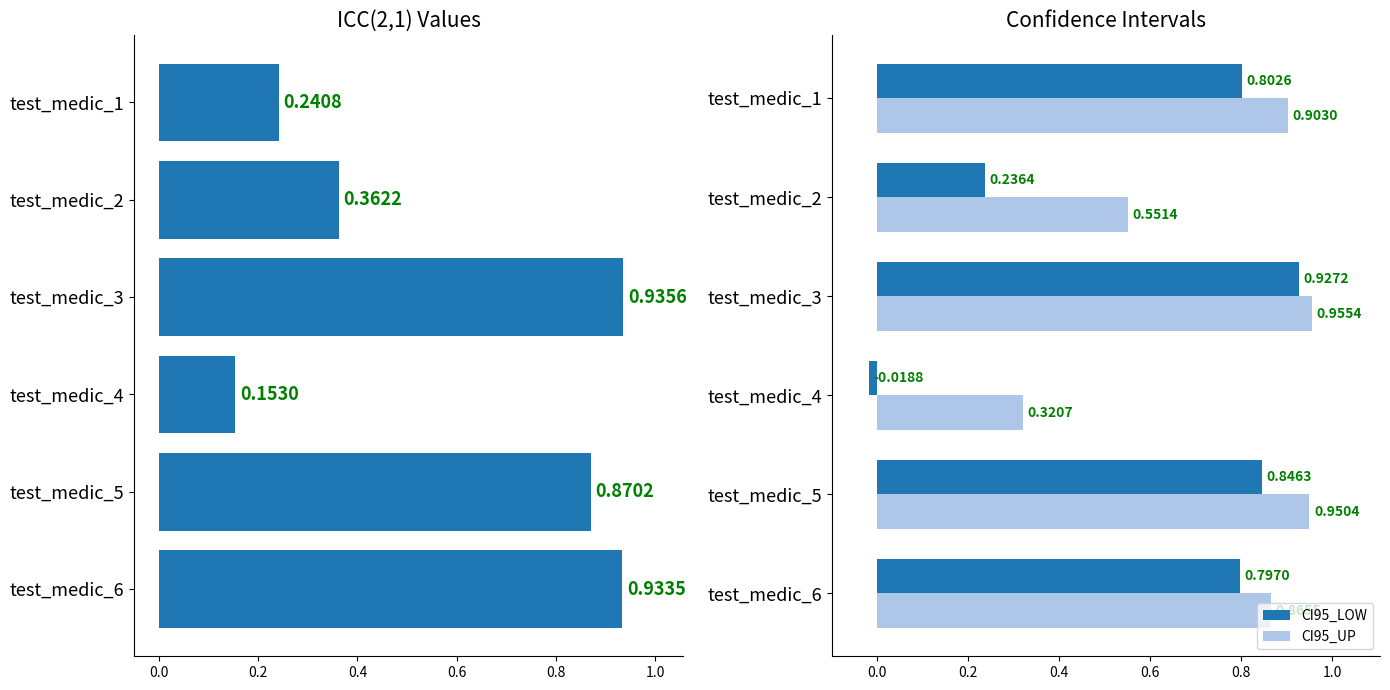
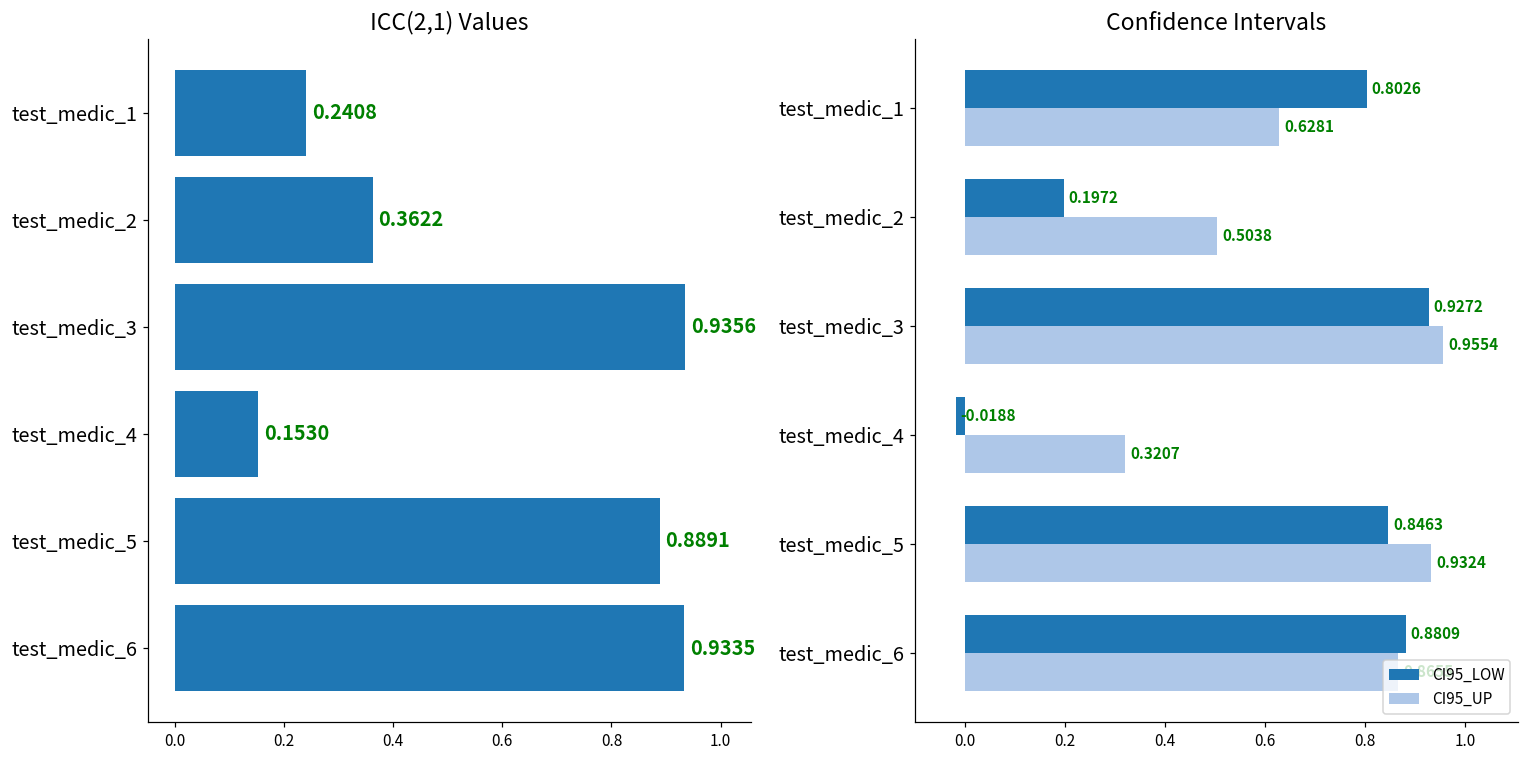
ICC(2,1) Values, test_medic_5: 0.8702 -> 0.8891
Confidence Intervals, CI95_UP, test_medic_1: 0.9030 -> 0.6281
Confidence Intervals, CI95_LOW, test_medic_2: 0.2364 -> 0.1972
Confidence Intervals, CI95_UP, test_medic_2: 0.5514 -> 0.5038
Confidence Intervals, CI95_UP, test_medic_5: 0.9504 -> 0.9324
Confidence Intervals, CI95_LOW, test_medic_6: 0.7970 -> 0.8809
